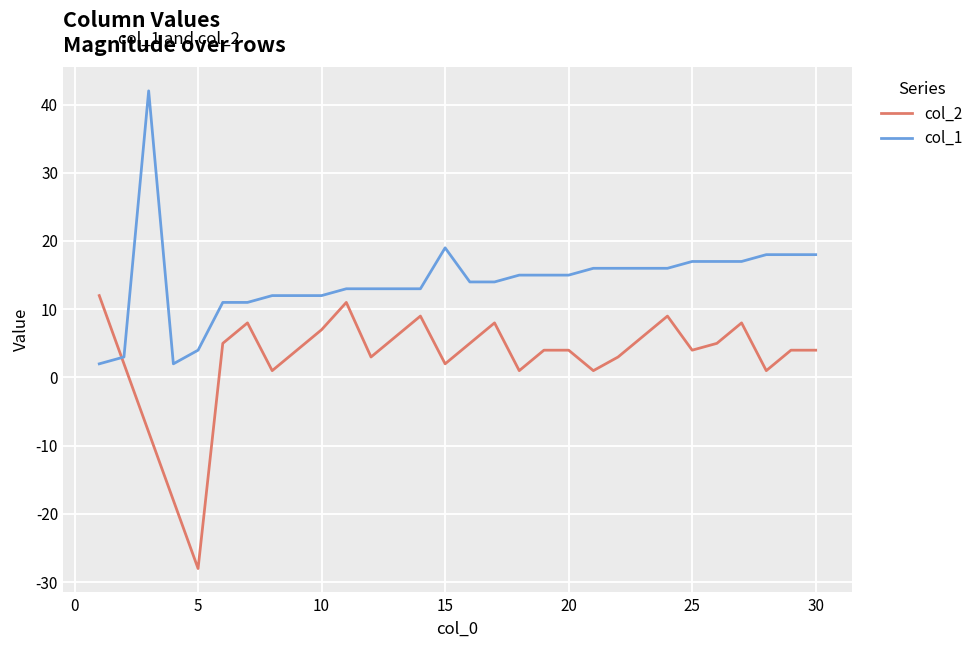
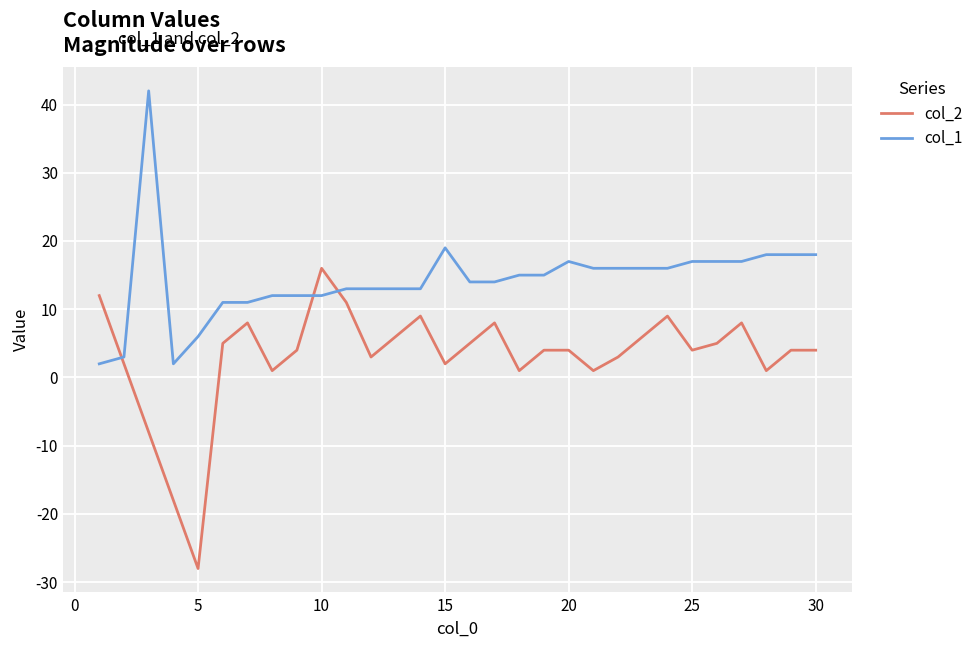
col_1, 5: 4 -> 6
col_2, 10: 7 -> 16
col_1, 20: 15 -> 17
